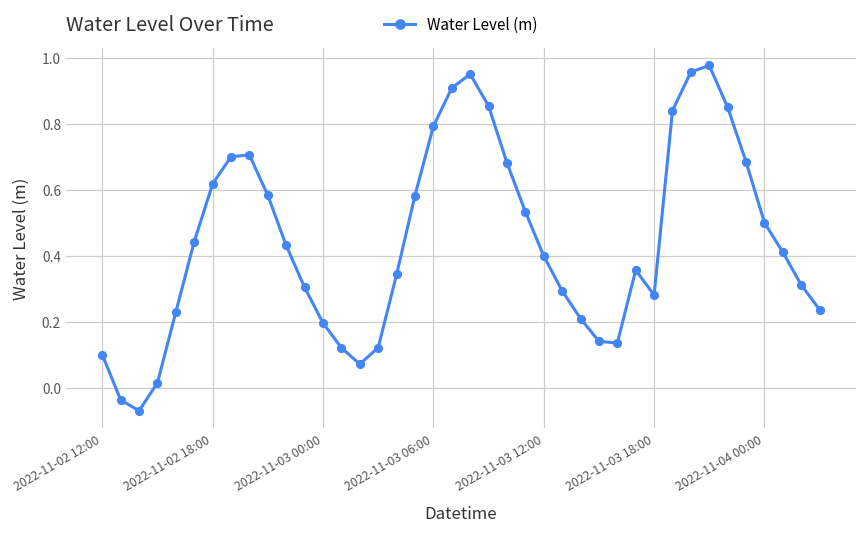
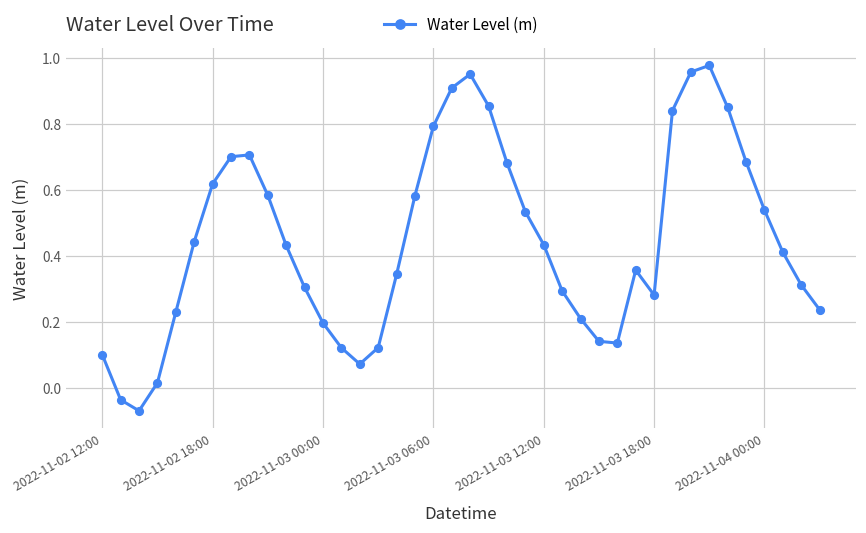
2022-11-03 12:00: 0.40 -> 0.43
2022-11-04 00:00: 0.50 -> 0.54
